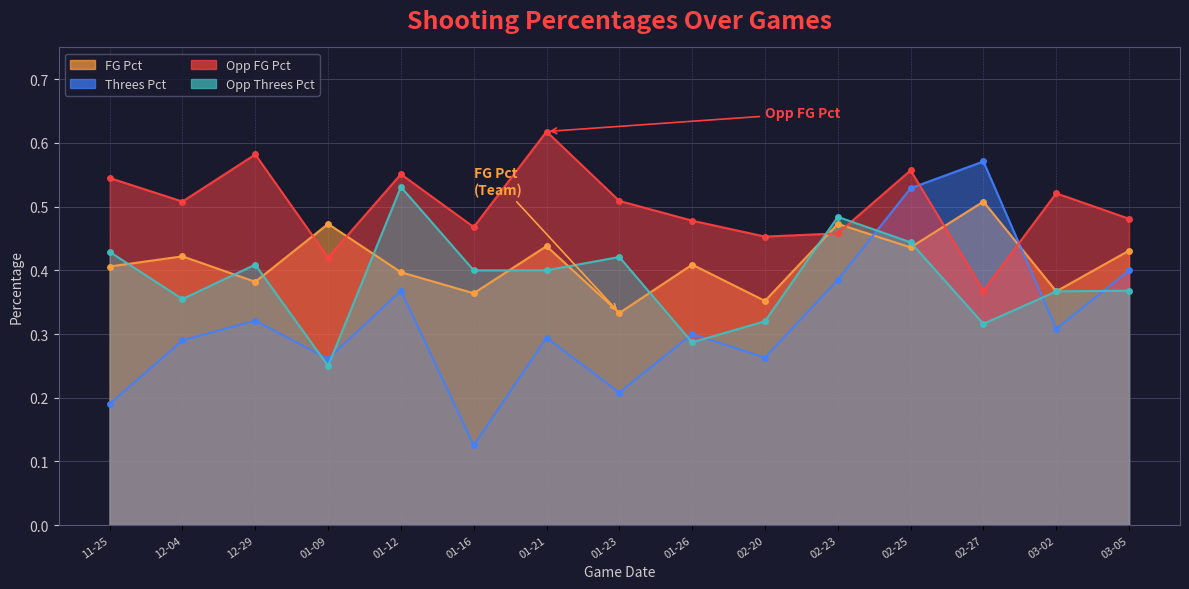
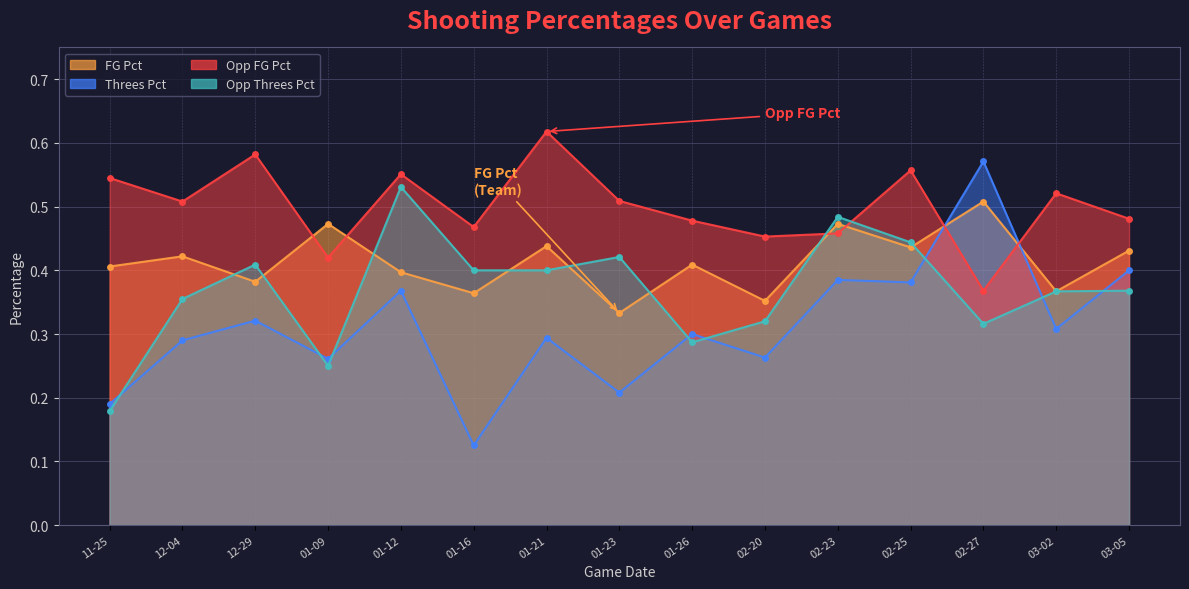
Opp Threes Pct, 11-25: 0.43 -> 0.18
Threes Pct, 02-25: 0.53 -> 0.38
